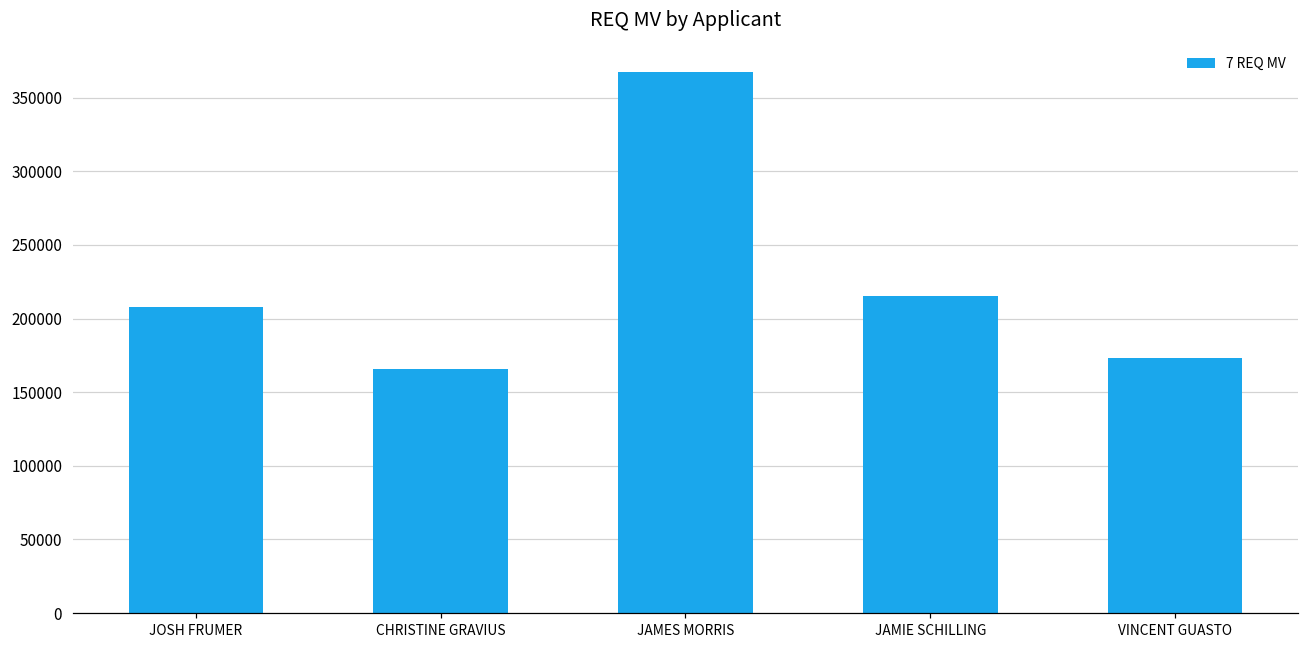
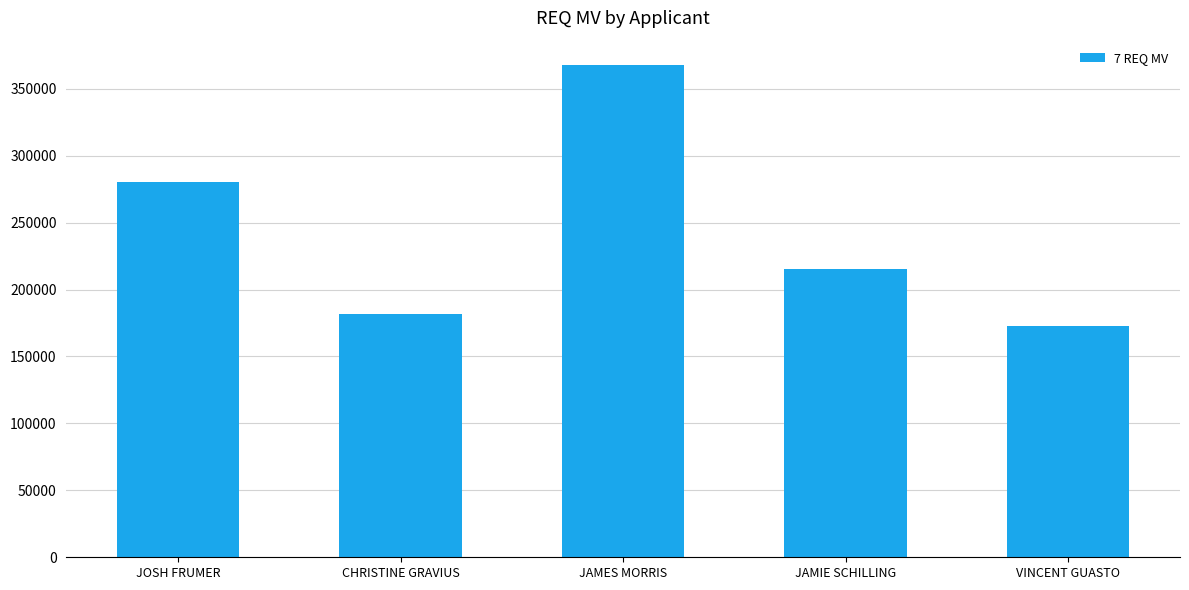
JOSH FRUMER: 208000 -> 280000
CHRISTINE GRAVIUS: 166000 -> 182000
